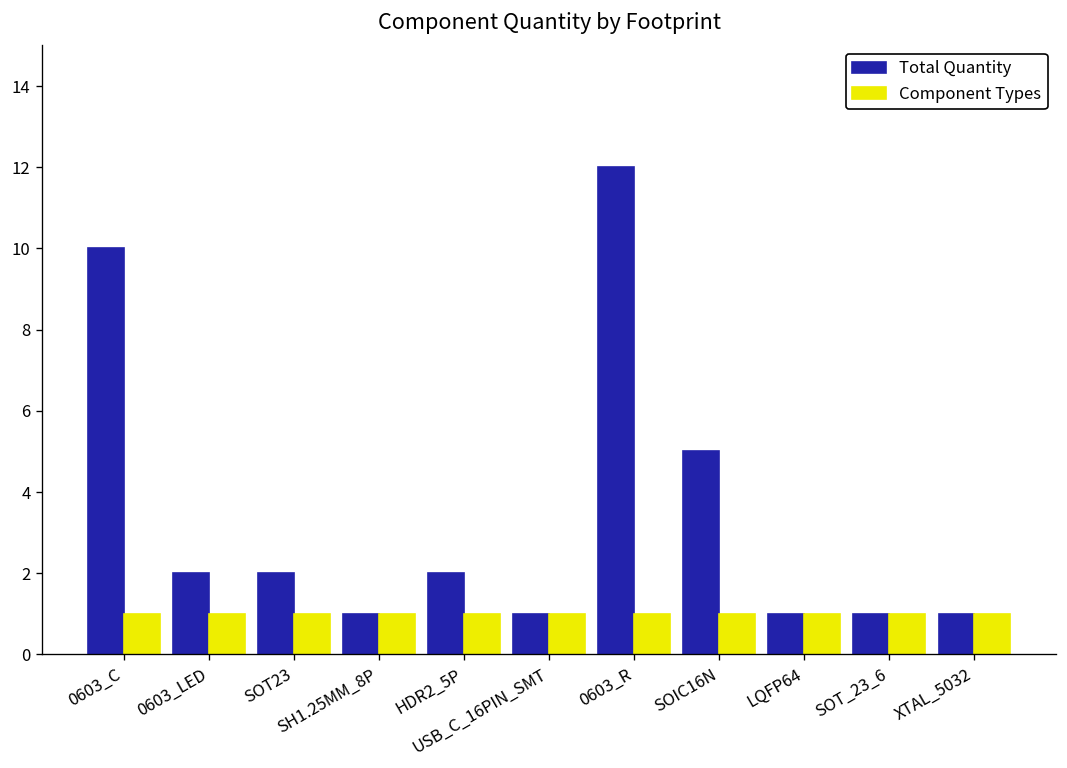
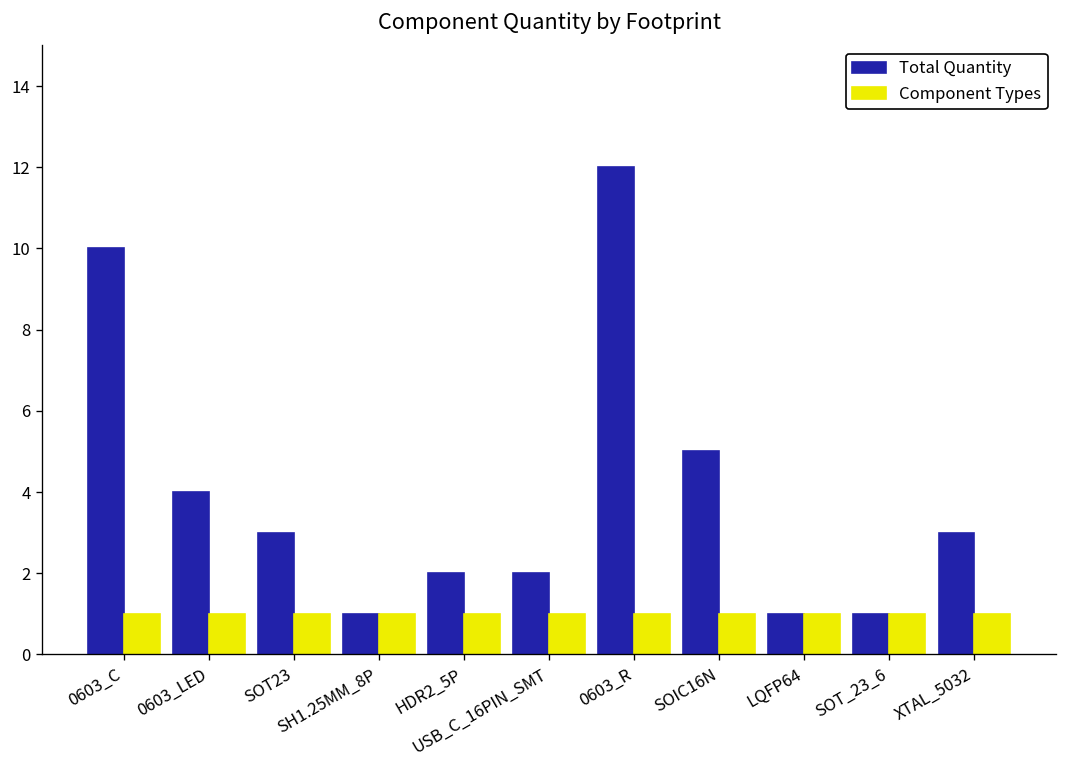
Total Quantity, 0603_LED: 2 -> 4
Total Quantity, SOT23: 2 -> 3
Total Quantity, USB_C_16PIN_SMT: 1 -> 2
Total Quantity, XTAL_5032: 1 -> 3
